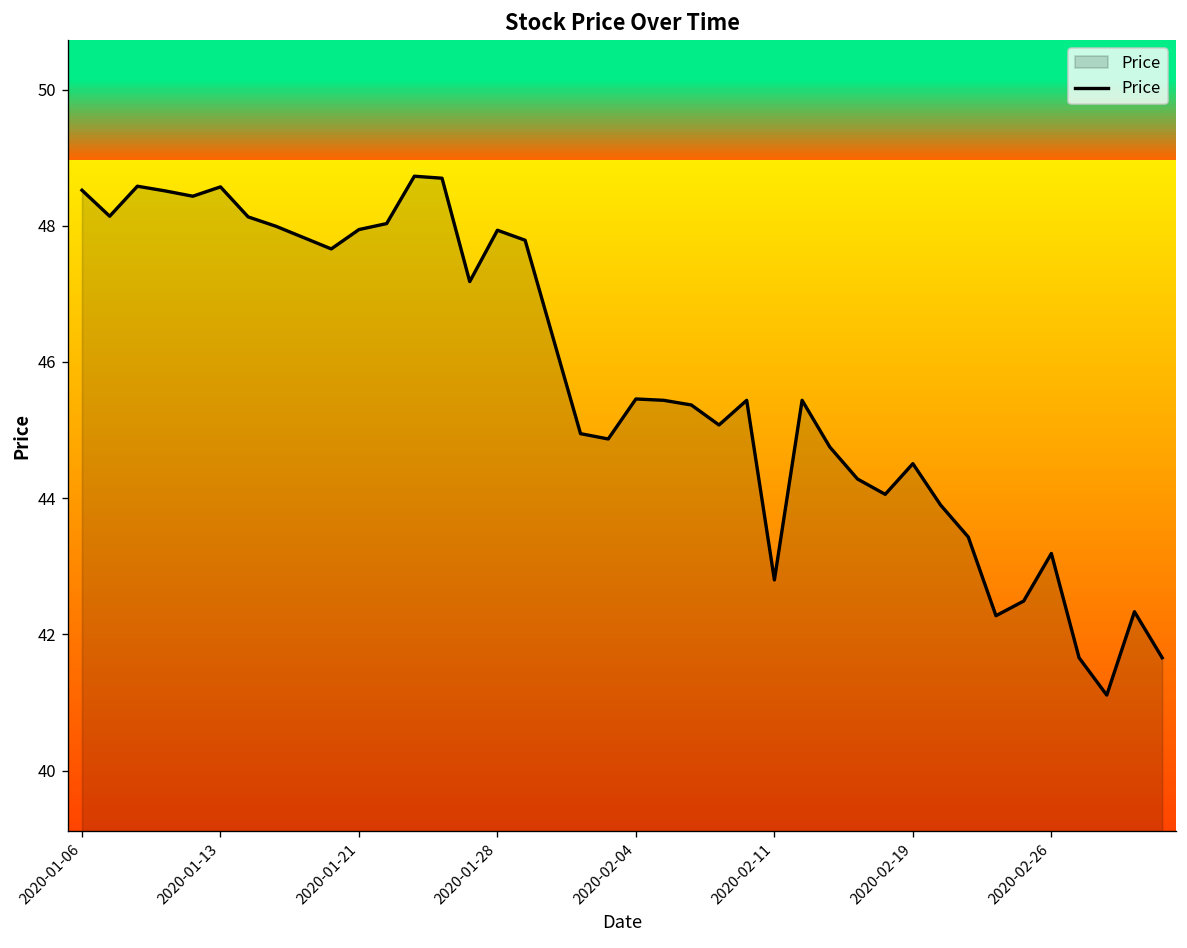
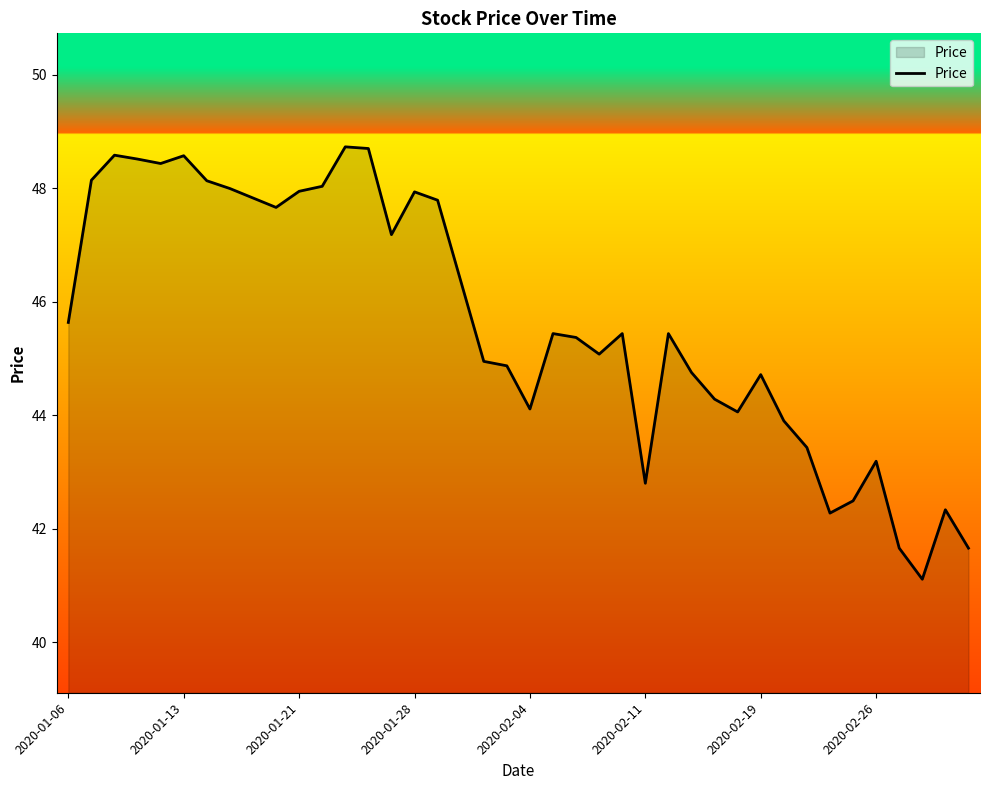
2020-01-06: 48.5 -> 45.6
2020-02-04: 45.5 -> 44.1
2020-02-19: 44.5 -> 44.7
